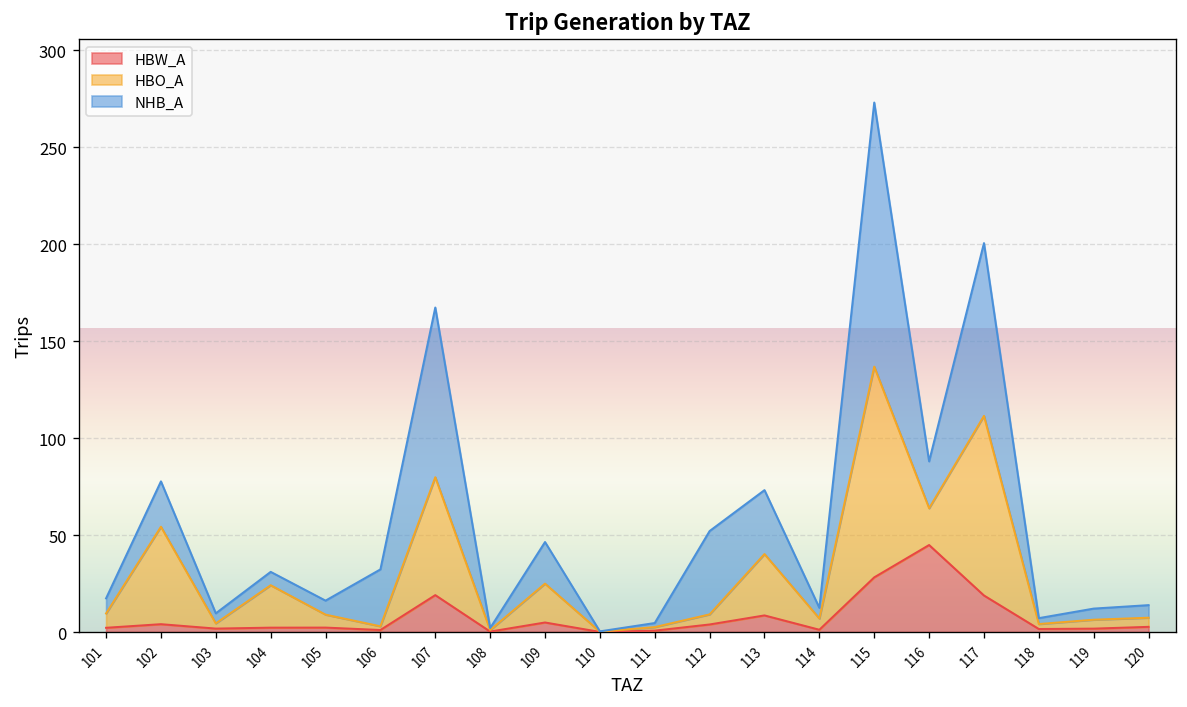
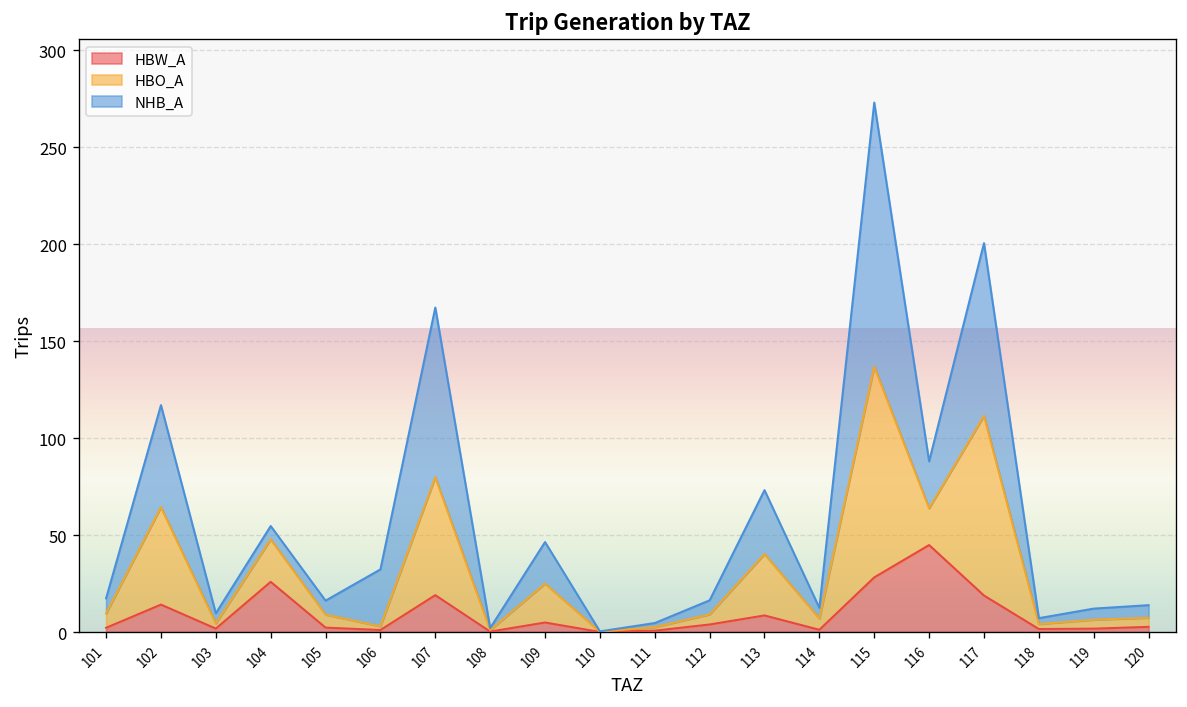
HBW_A, 102: 4 -> 14
NHB_A, 102: 23 -> 53
HBW_A, 104: 2 -> 26
NHB_A, 112: 43 -> 7
